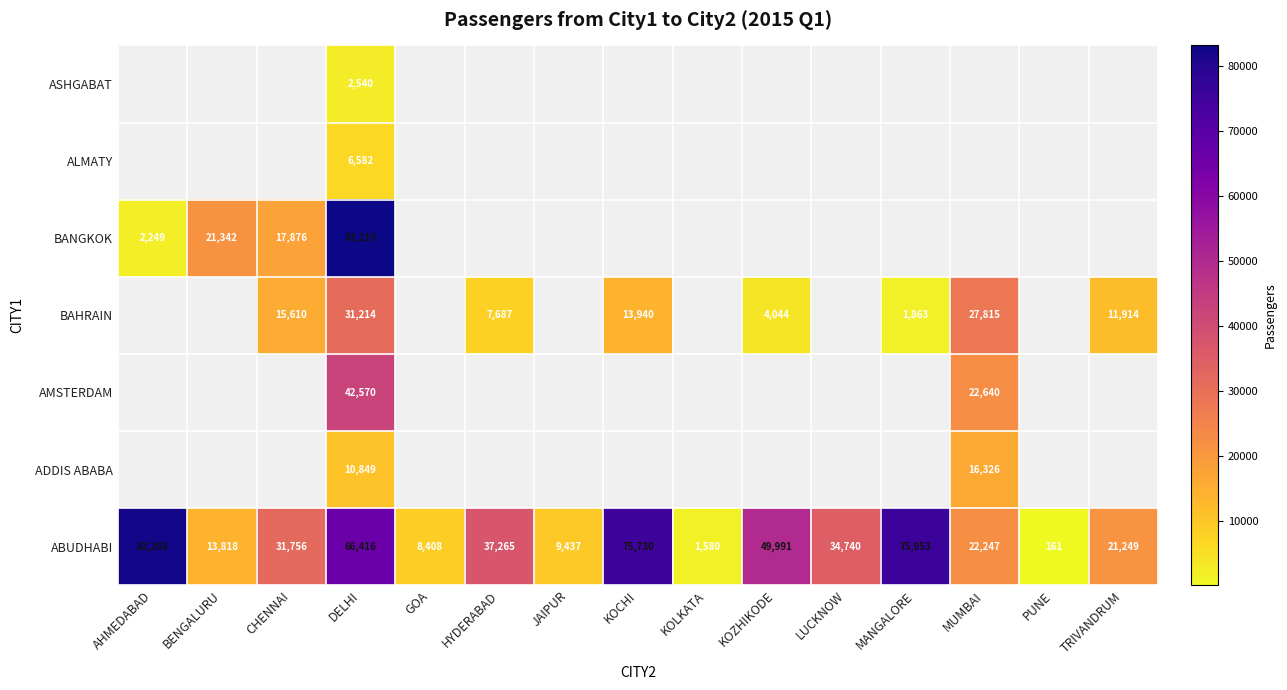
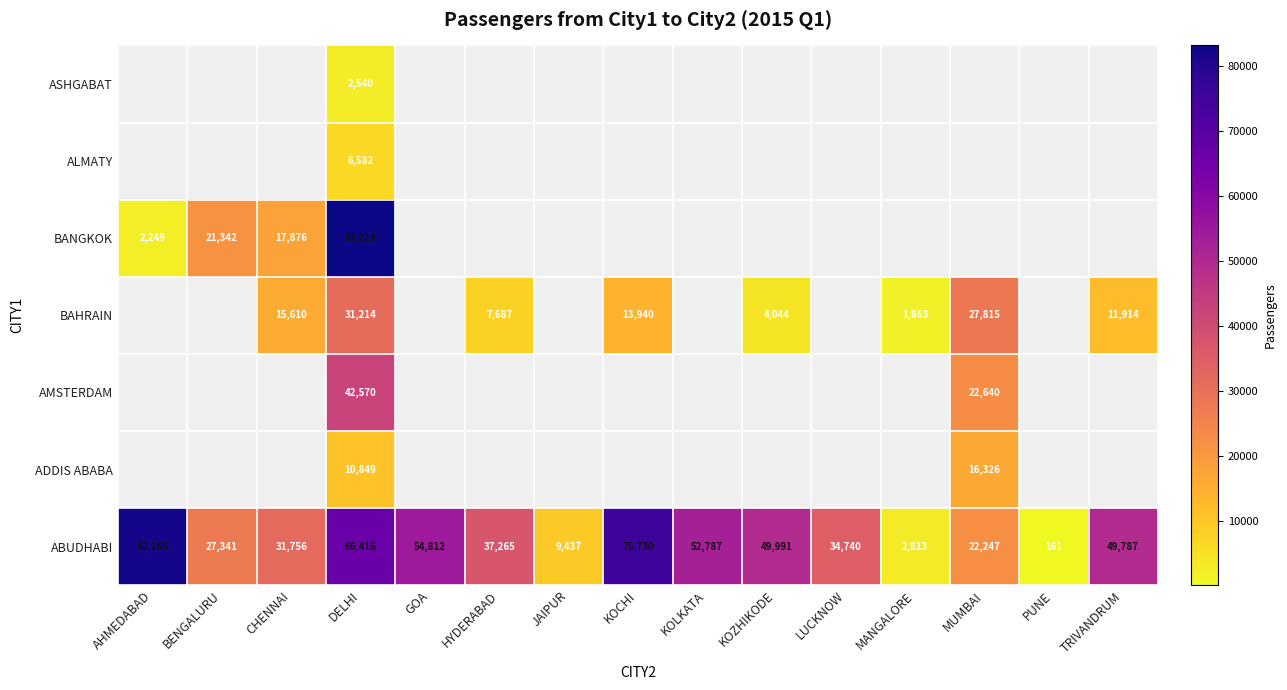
ABUDHABI, BENGALURU: 13,818 -> 27,341
ABUDHABI, GOA: 8,408 -> 54,812
ABUDHABI, KOLKATA: 1,580 -> 52,787
ABUDHABI, MANGALORE: 75,953 -> 2,813
ABUDHABI, TRIVANDRUM: 21,249 -> 49,787
